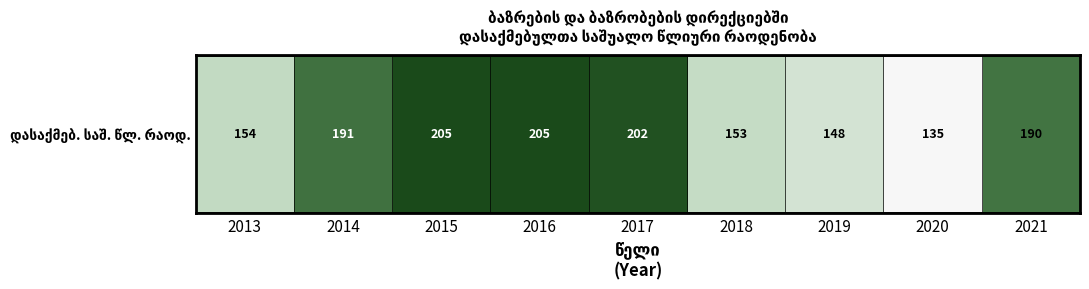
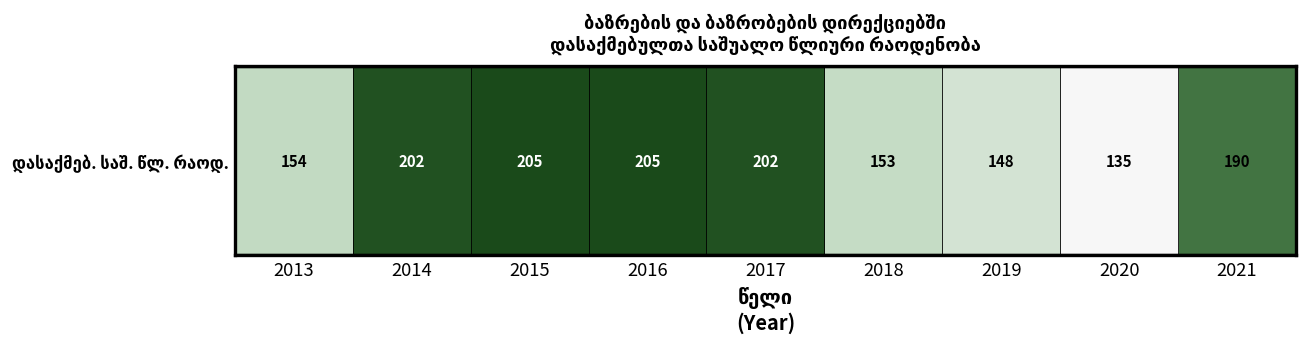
დასაქმებ. საშ. წლ. რაოდ., 2014: 191 -> 202
